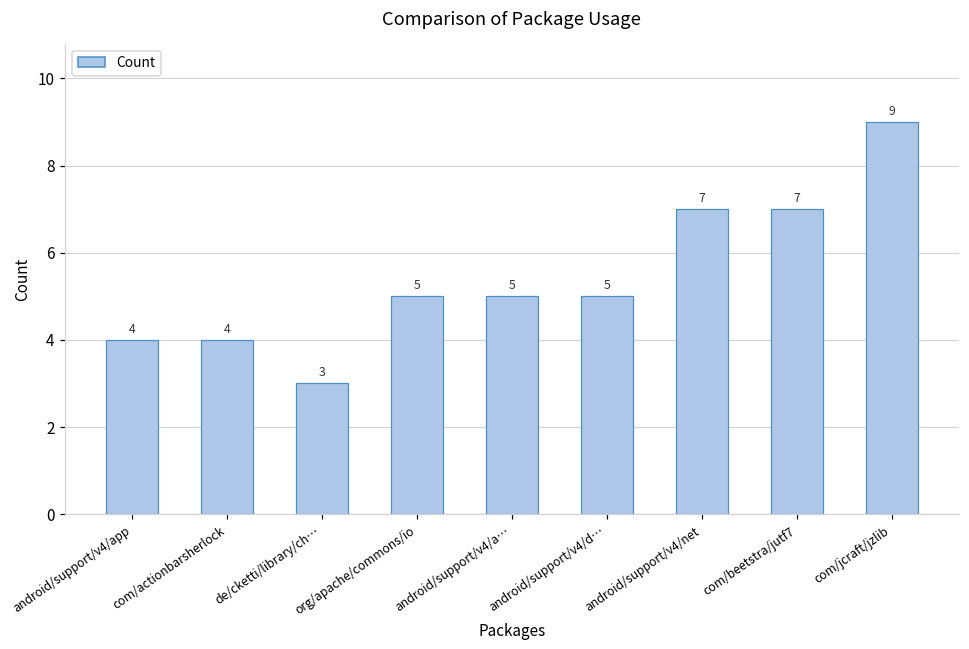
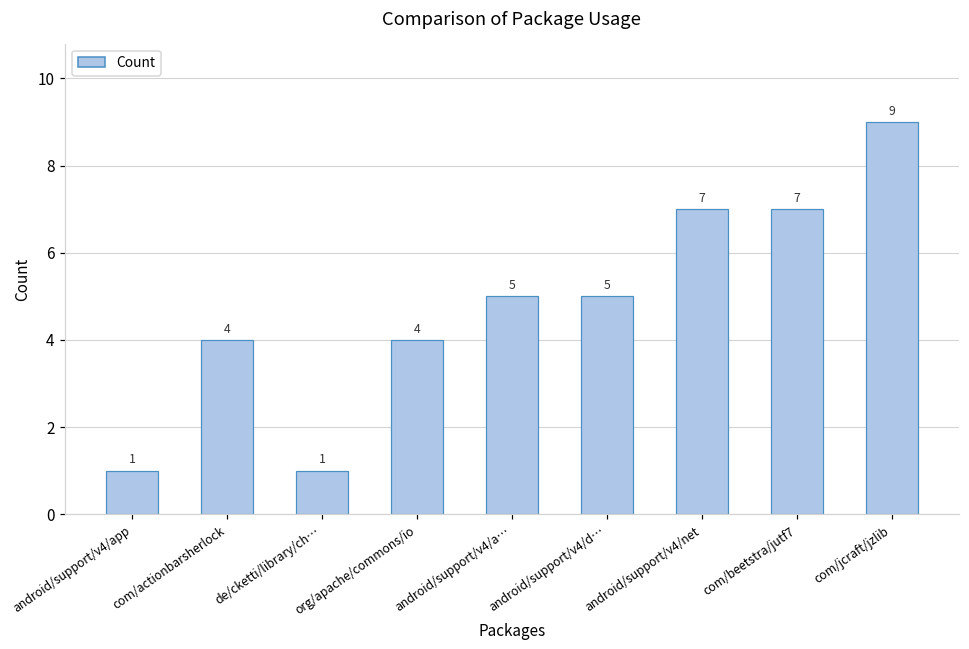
android/support/v4/app: 4 -> 1
de/cketti/library/ch…: 3 -> 1
org/apache/commons/io: 5 -> 4
